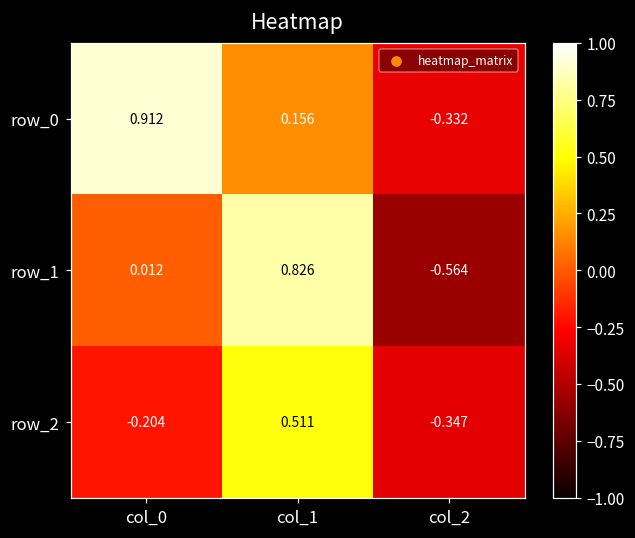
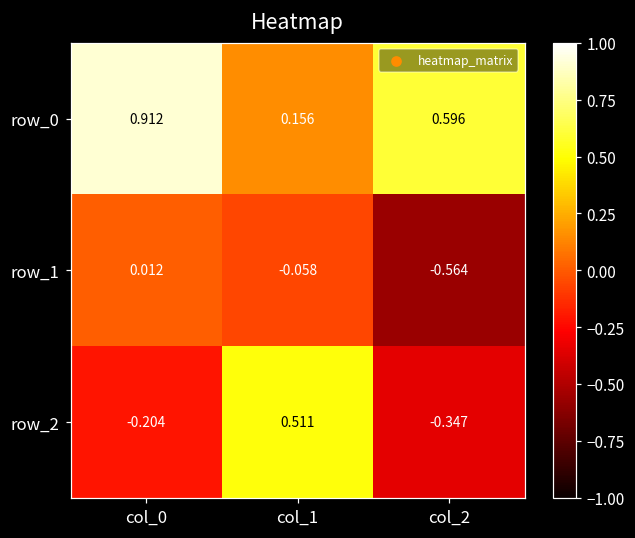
row_0, col_2: -0.332 -> 0.596
row_1, col_1: 0.826 -> -0.058
